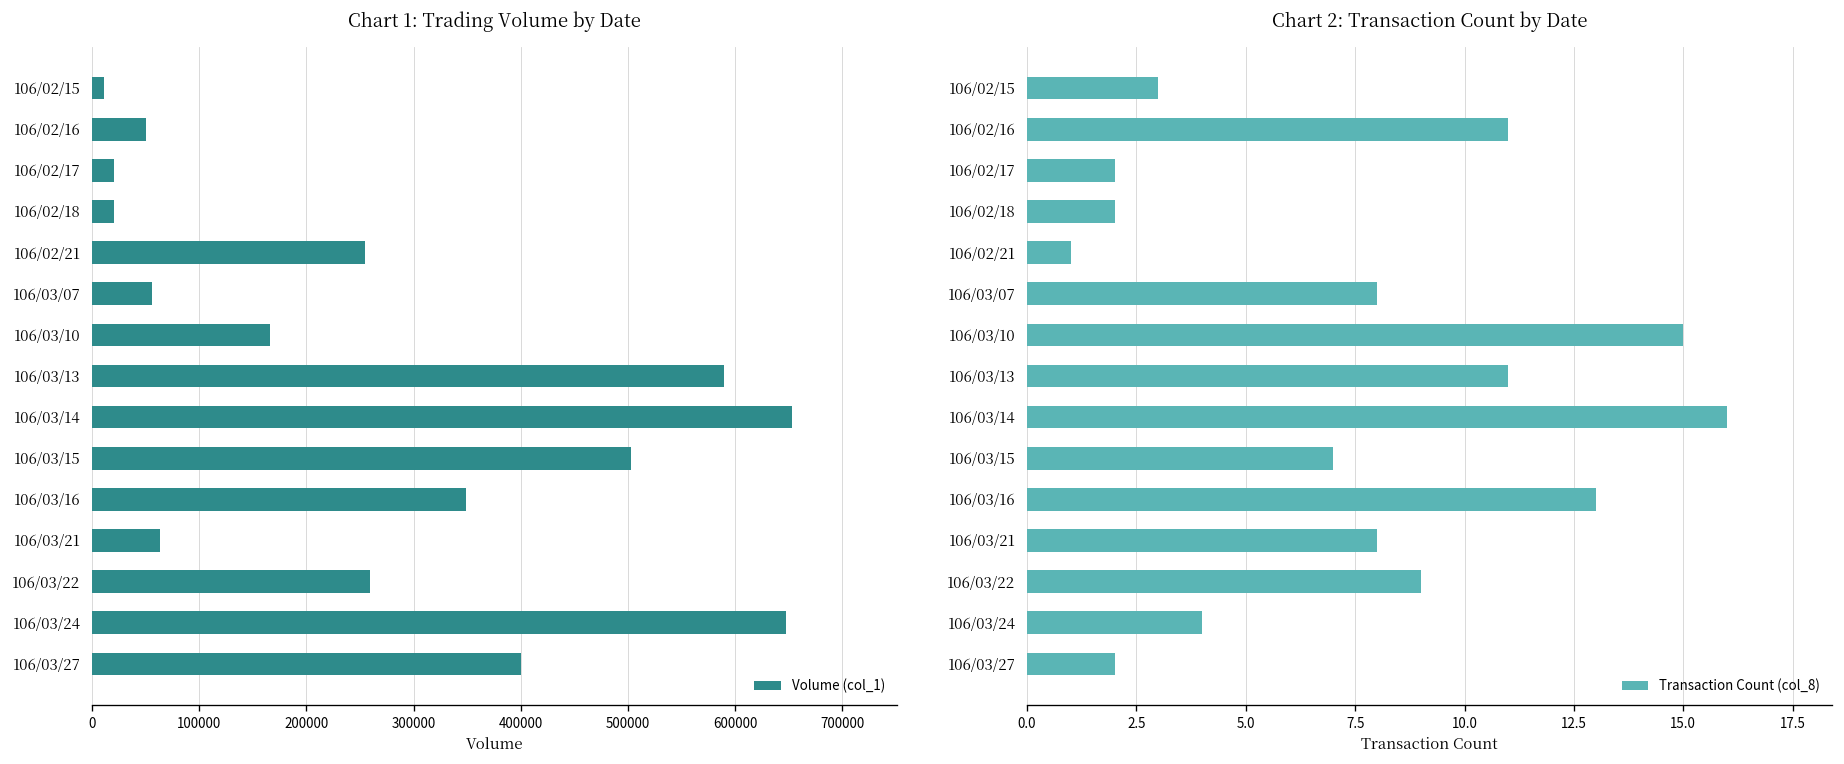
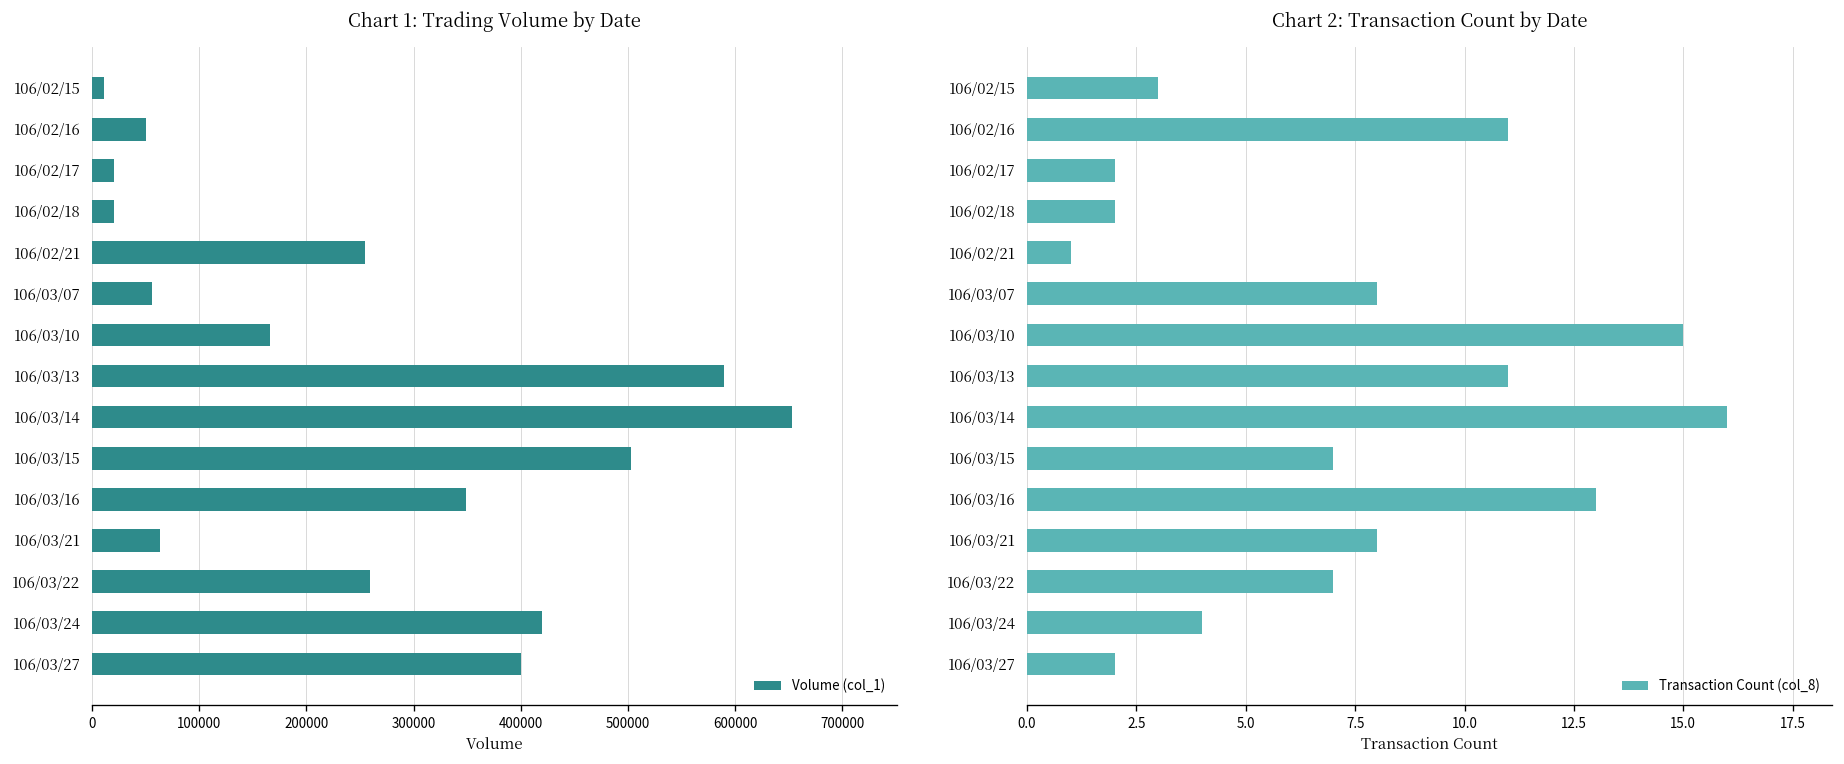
Chart 1: Trading Volume by Date, 106/03/24: 650000 -> 420000
Chart 2: Transaction Count by Date, 106/03/22: 9 -> 7
